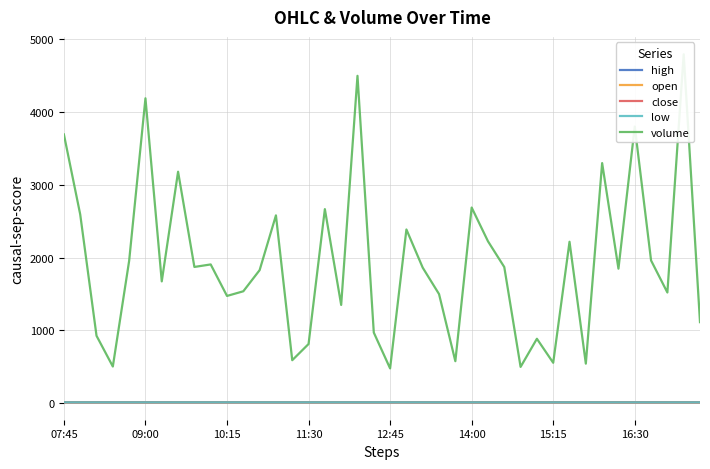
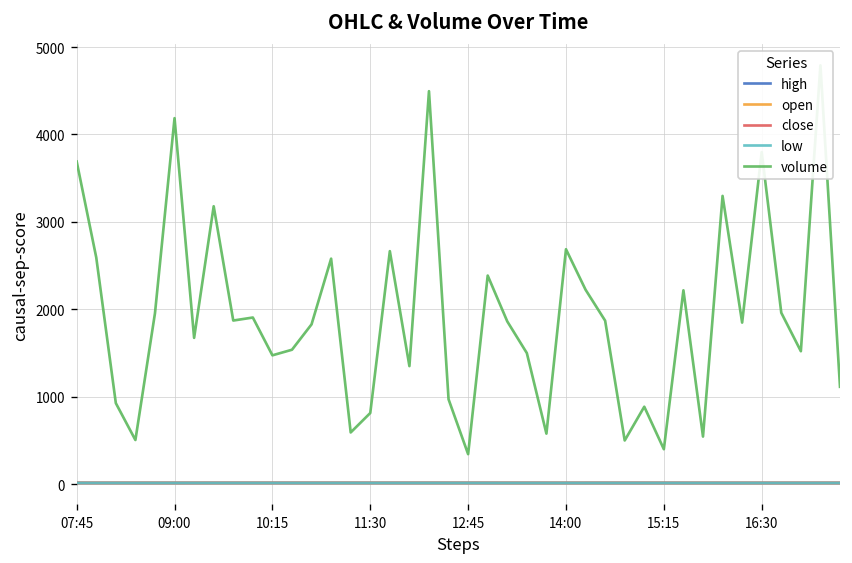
volume, 12:45: 500 -> 300
volume, 15:15: 600 -> 400
